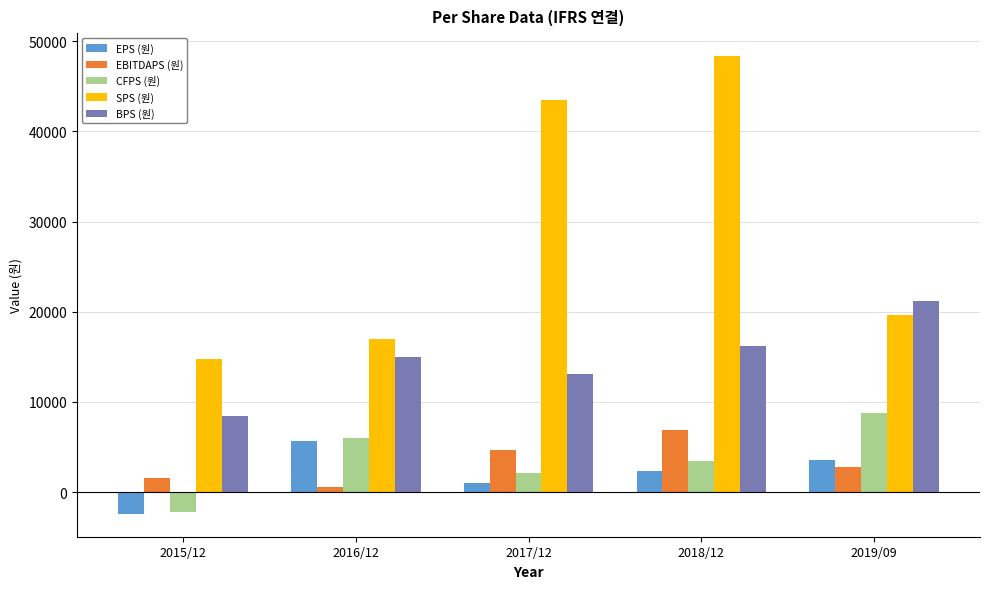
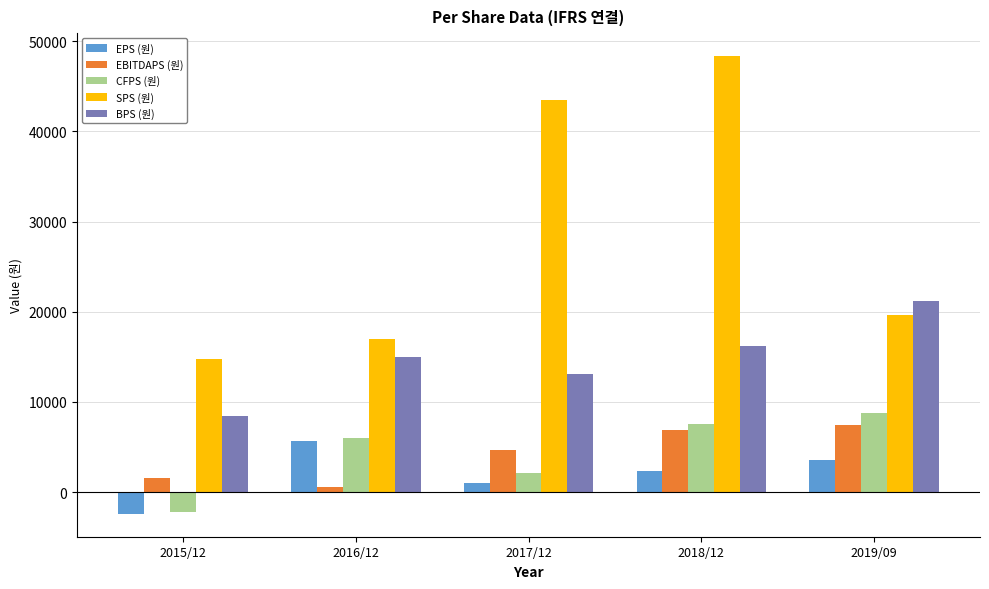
CFPS (원), 2018/12: 3000 -> 8000
EBITDAPS (원), 2019/09: 3000 -> 7000
